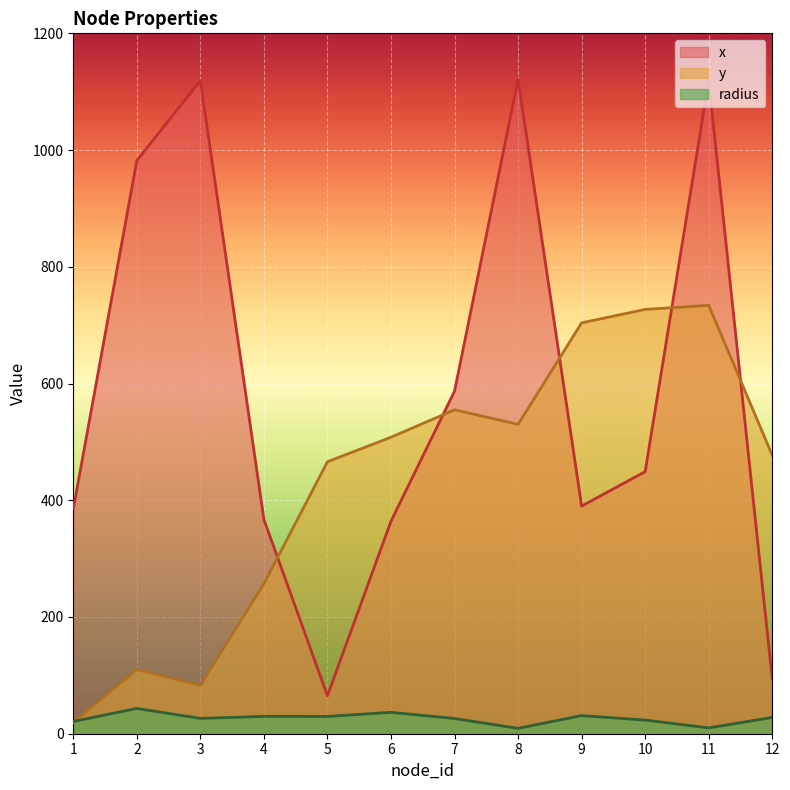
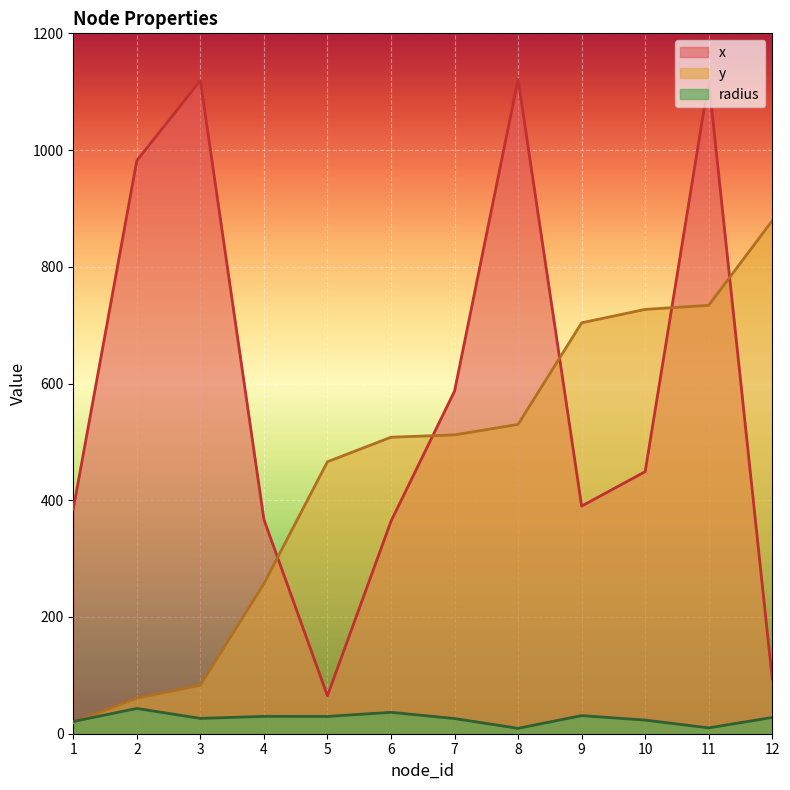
y, 2: 110 -> 60
y, 7: 560 -> 510
y, 12: 480 -> 880
